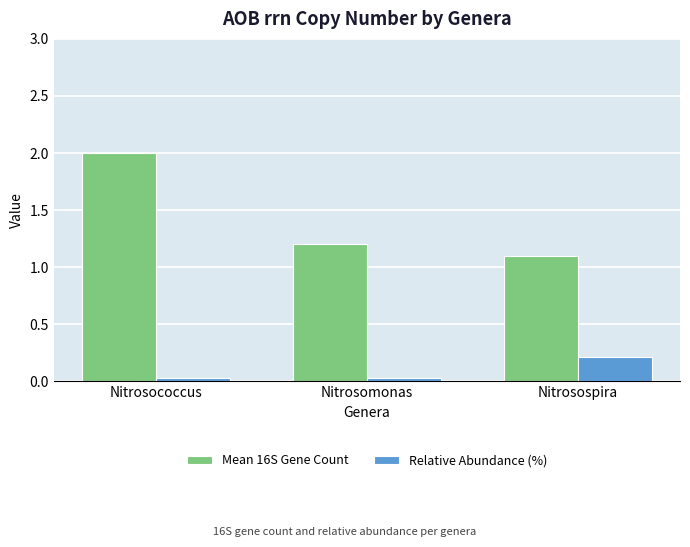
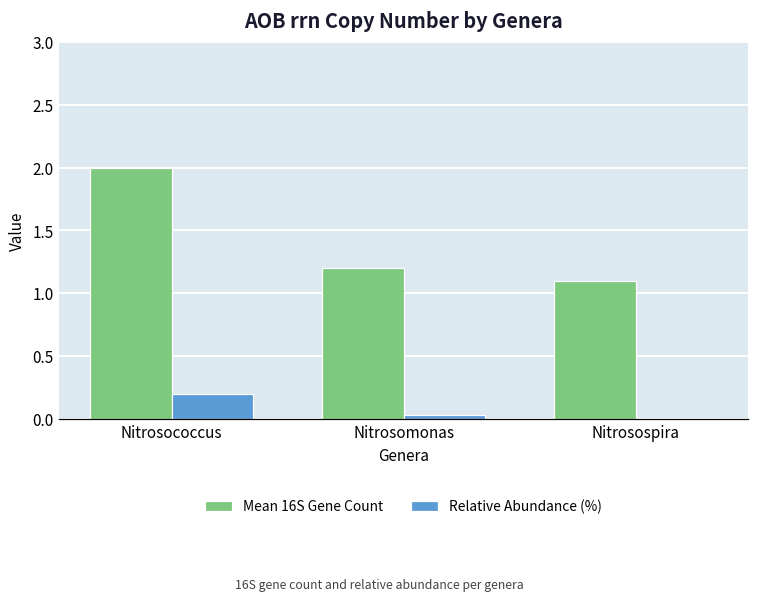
Relative Abundance (%), Nitrosococcus: 0.03 -> 0.20
Relative Abundance (%), Nitrosospira: 0.21 -> 0.01
